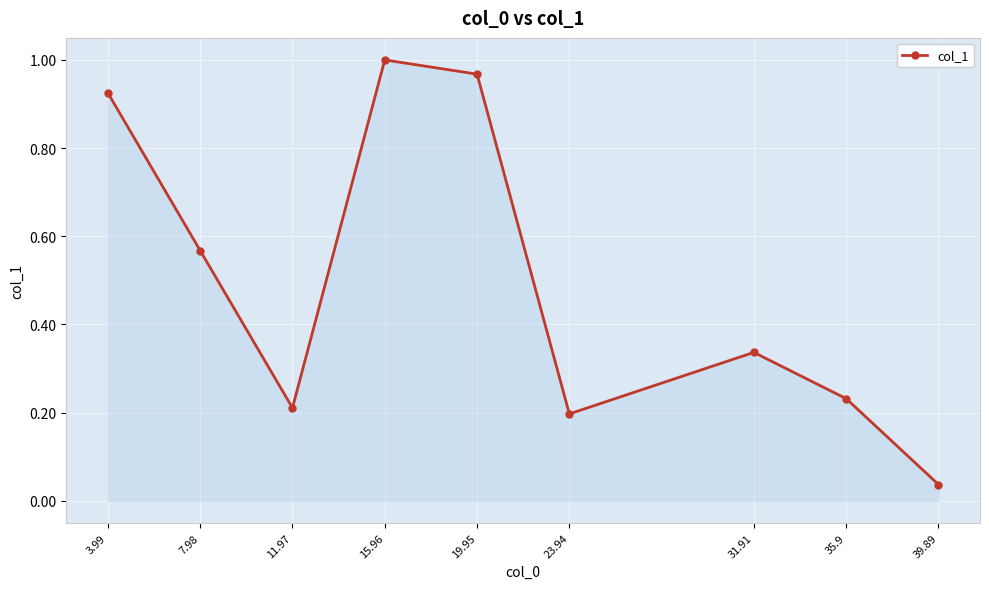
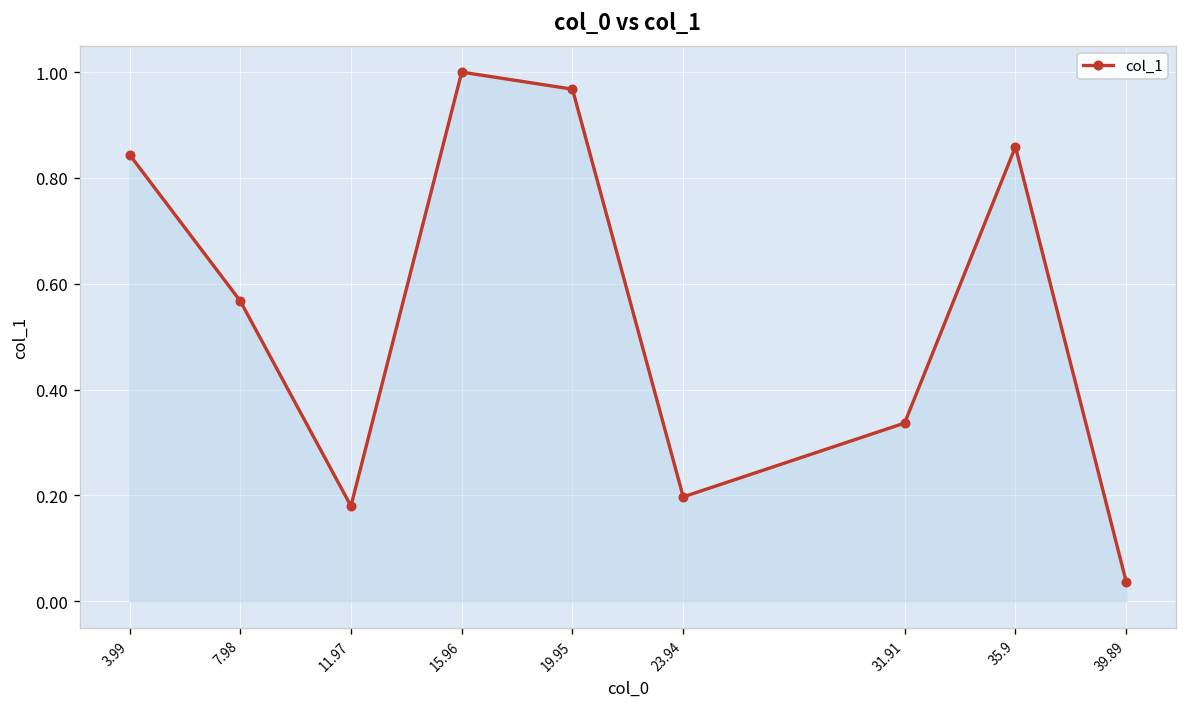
3.99: 0.93 -> 0.84
11.97: 0.21 -> 0.18
35.9: 0.23 -> 0.86
